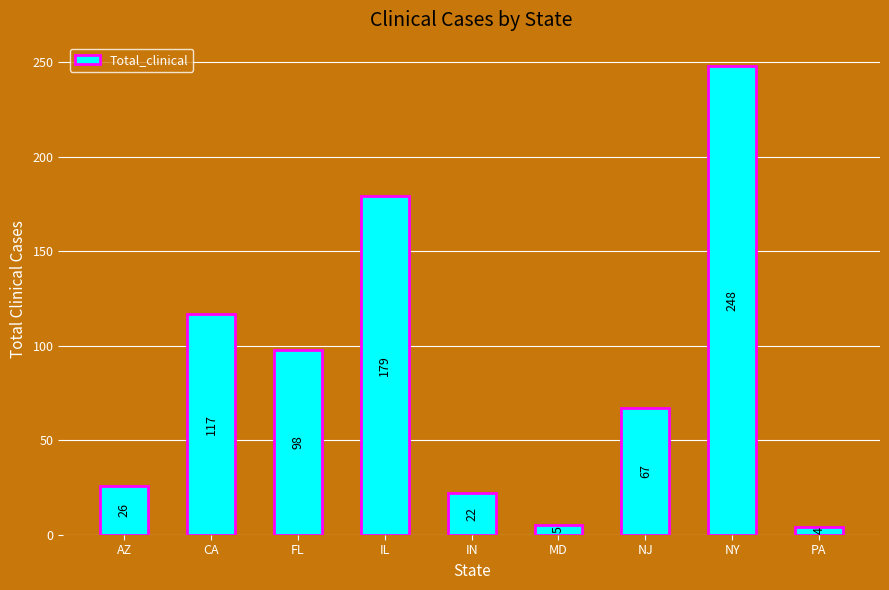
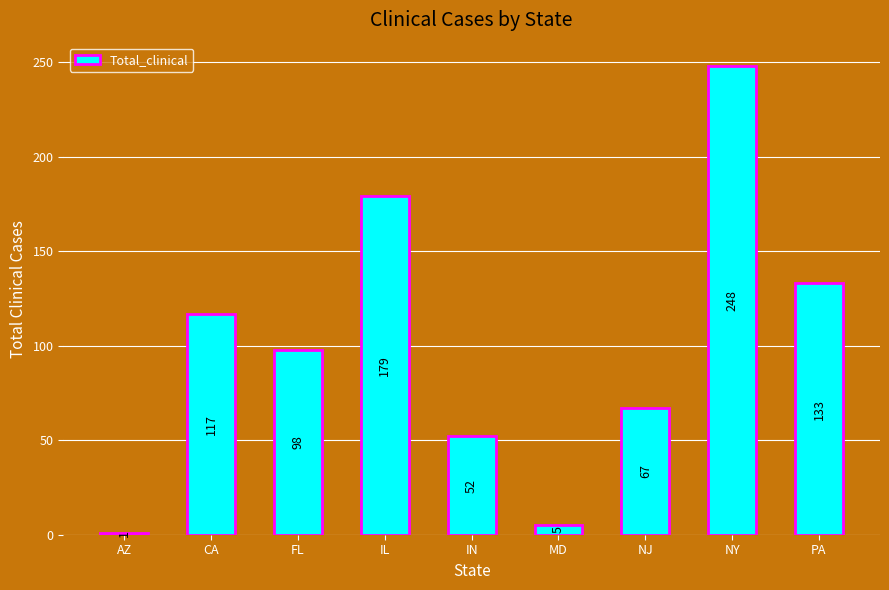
AZ: 26 -> 1
IN: 22 -> 52
PA: 4 -> 133
